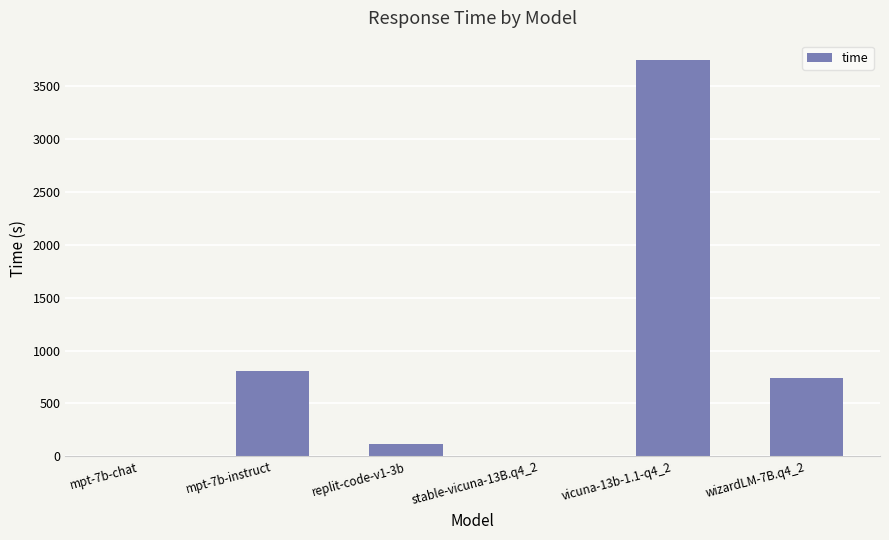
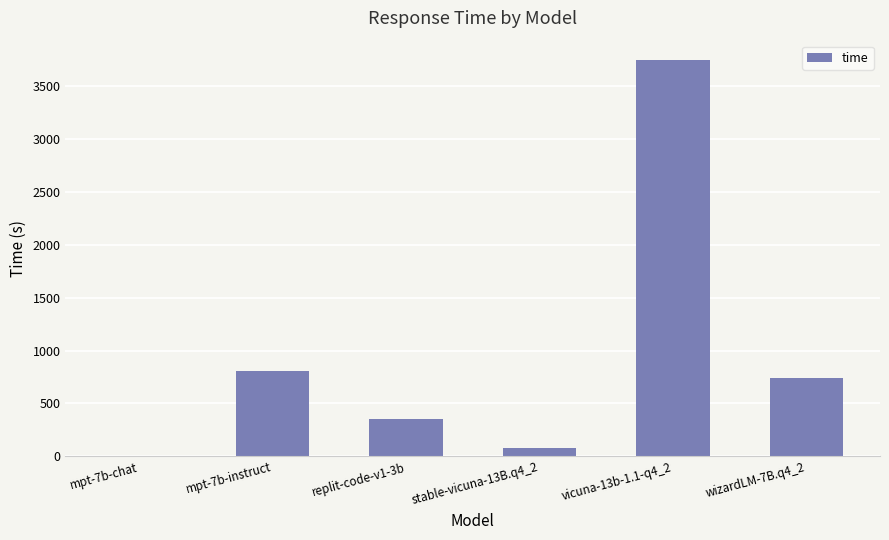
replit-code-v1-3b: 120 -> 360
stable-vicuna-13B.q4_2: 10 -> 80
